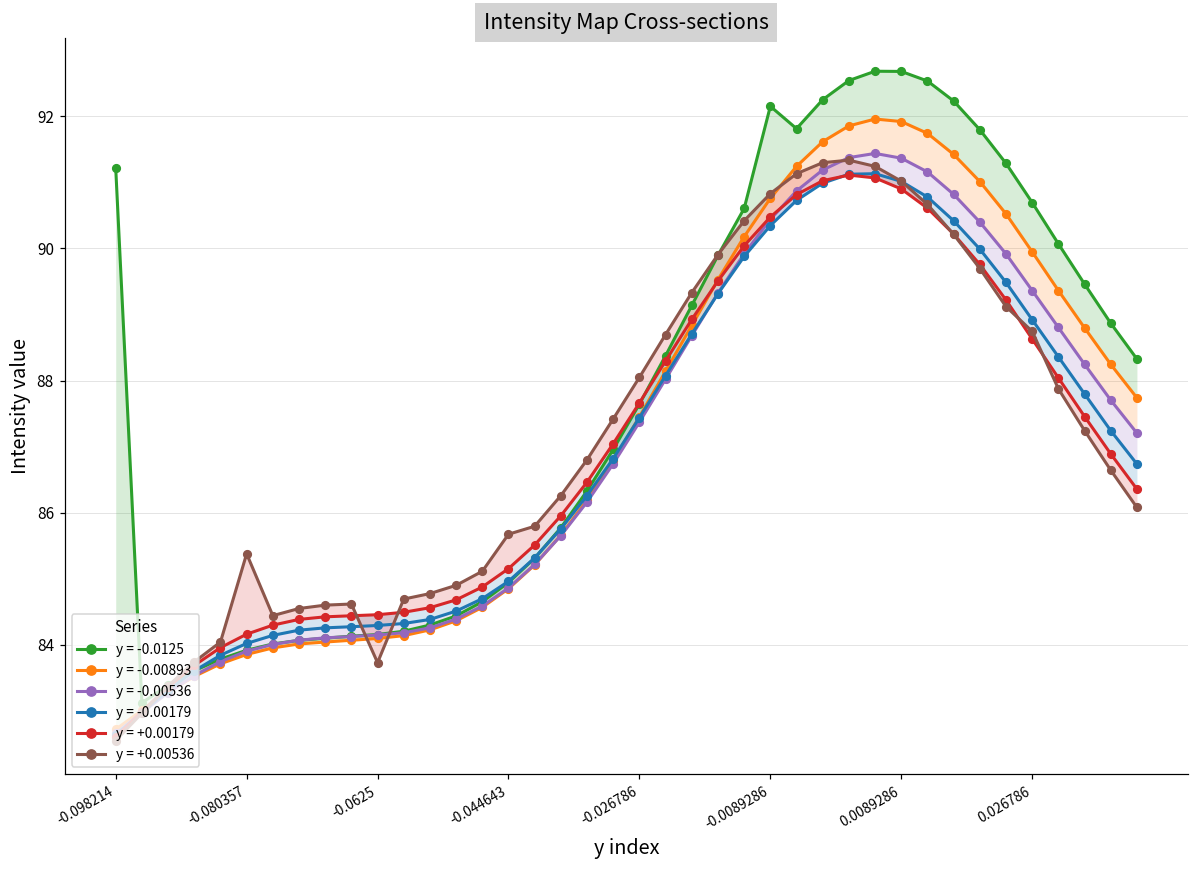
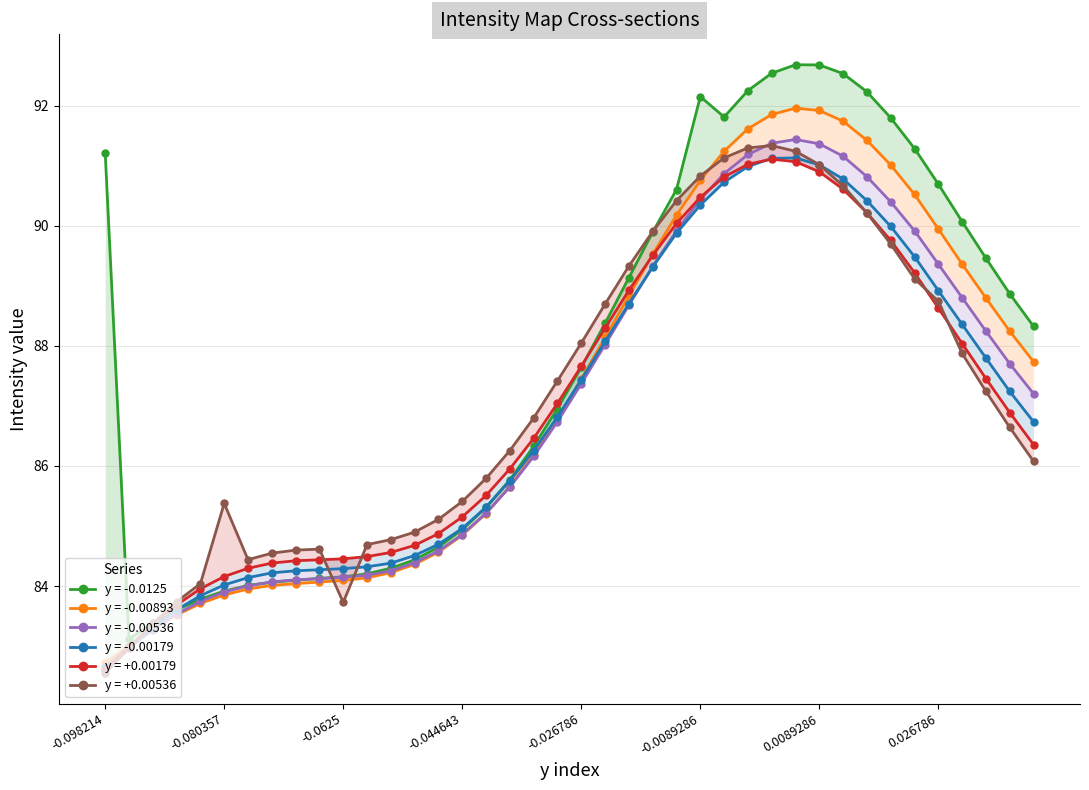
y = +0.00536, -0.044643: 85.7 -> 85.4
